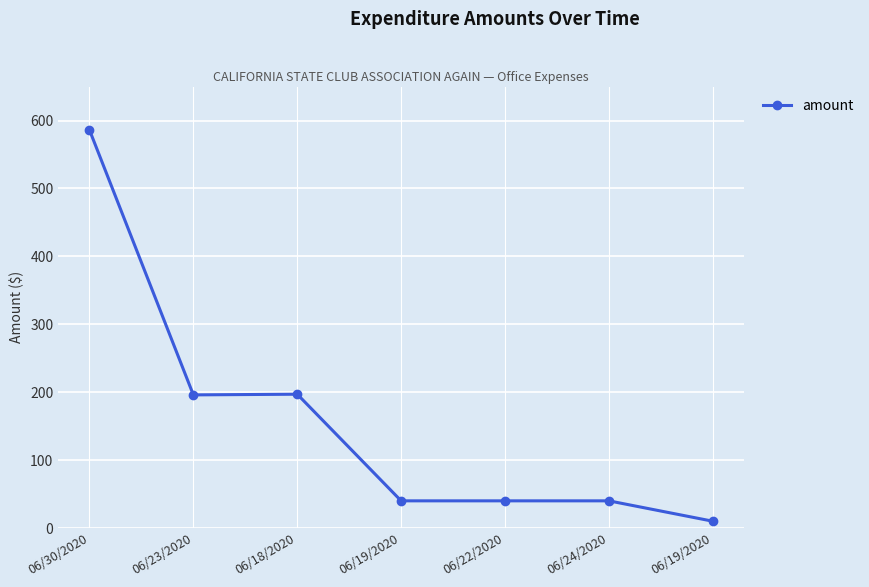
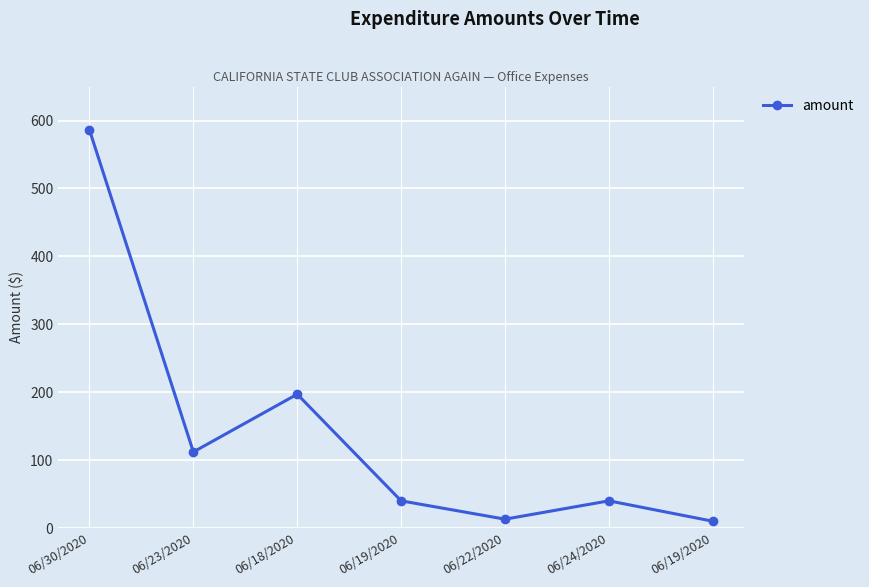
06/23/2020: 200 -> 110
06/22/2020: 40 -> 10
